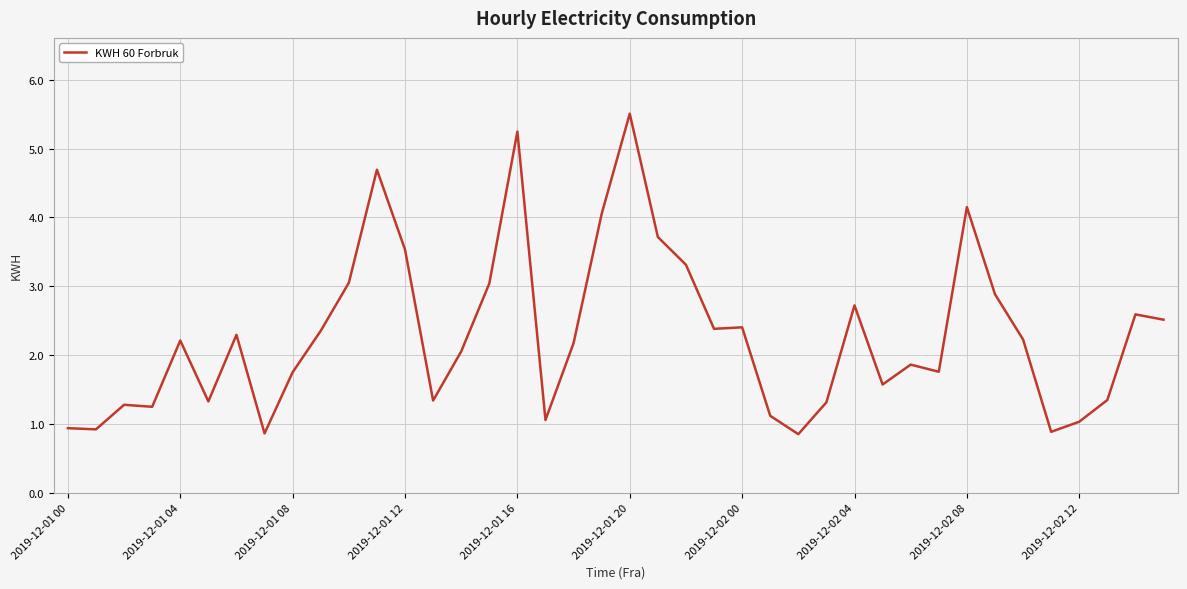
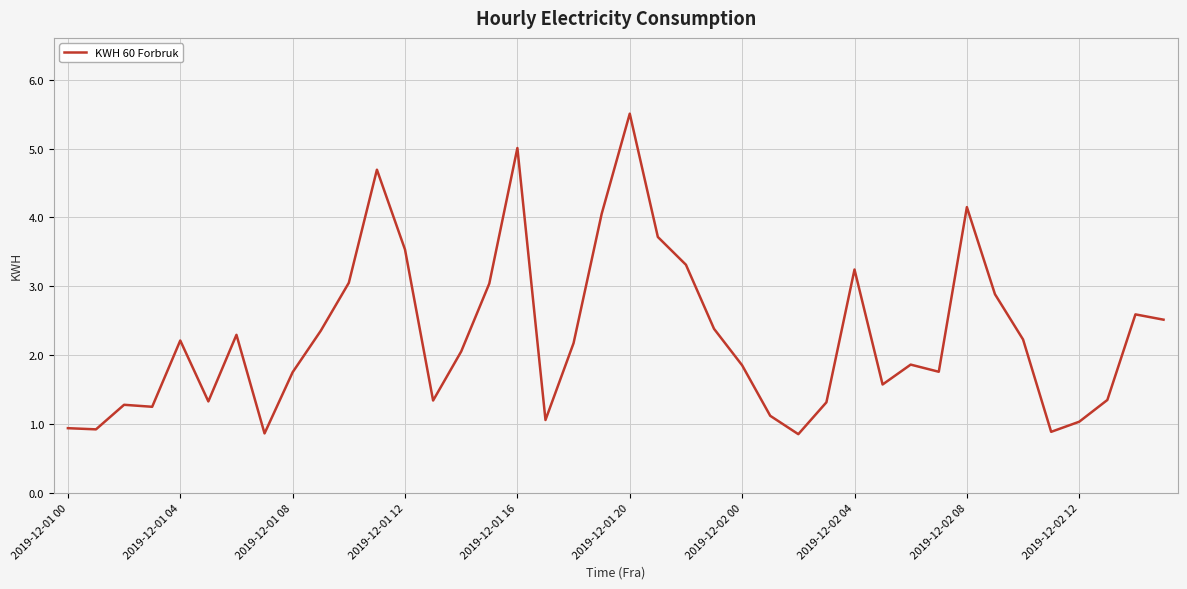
2019-12-01 16: 5.2 -> 5.0
2019-12-02 00: 2.4 -> 1.9
2019-12-02 04: 2.7 -> 3.2
